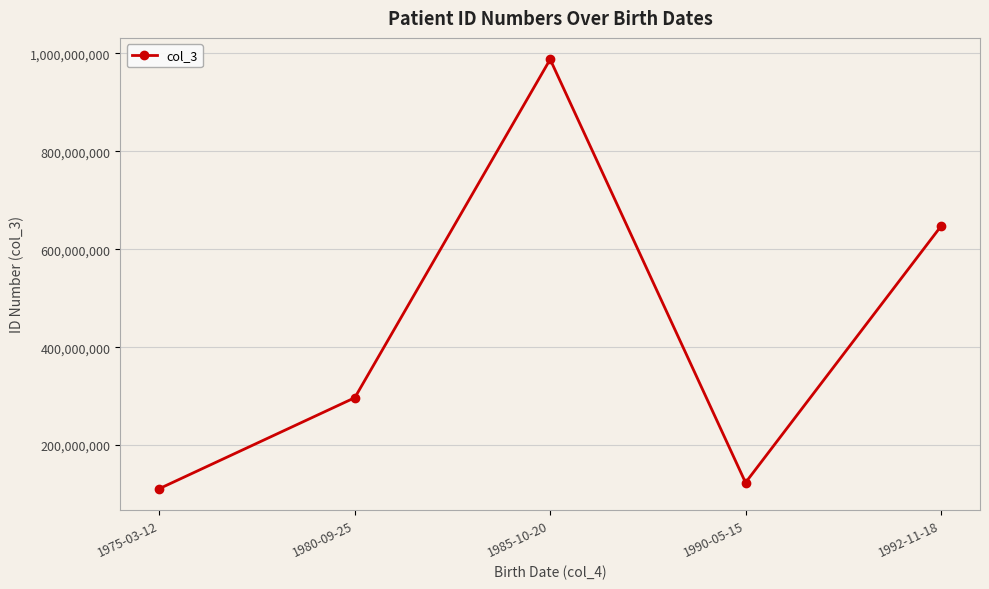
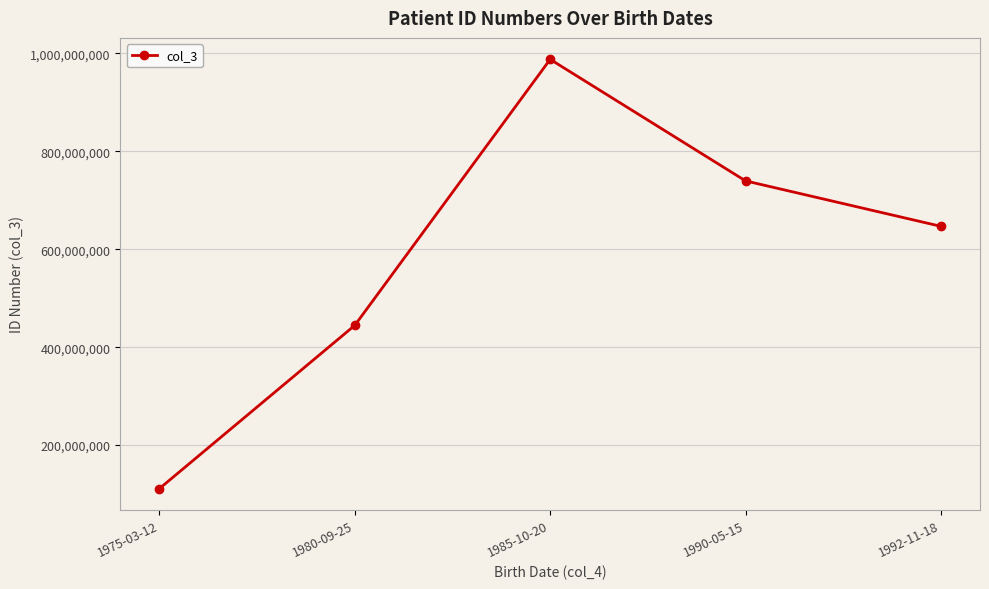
1980-09-25: 300,000,000 -> 440,000,000
1990-05-15: 120,000,000 -> 740,000,000
